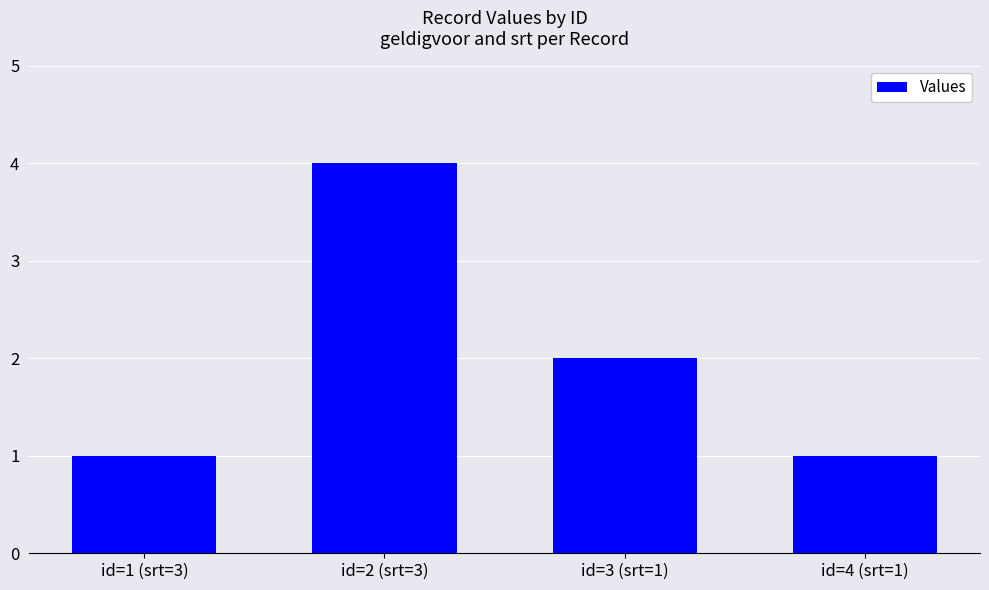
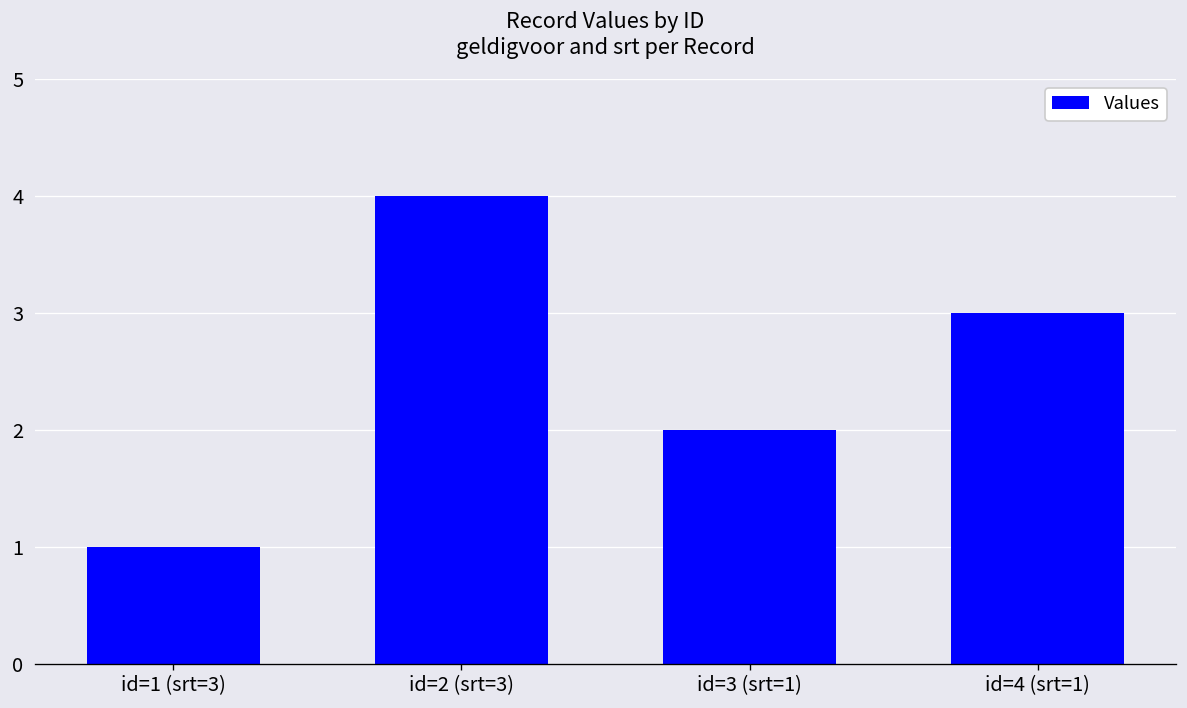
id=4 (srt=1): 1 -> 3
